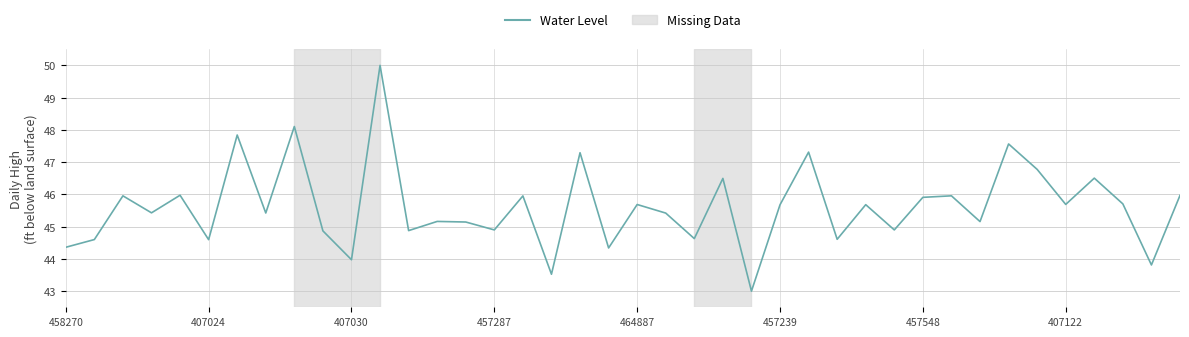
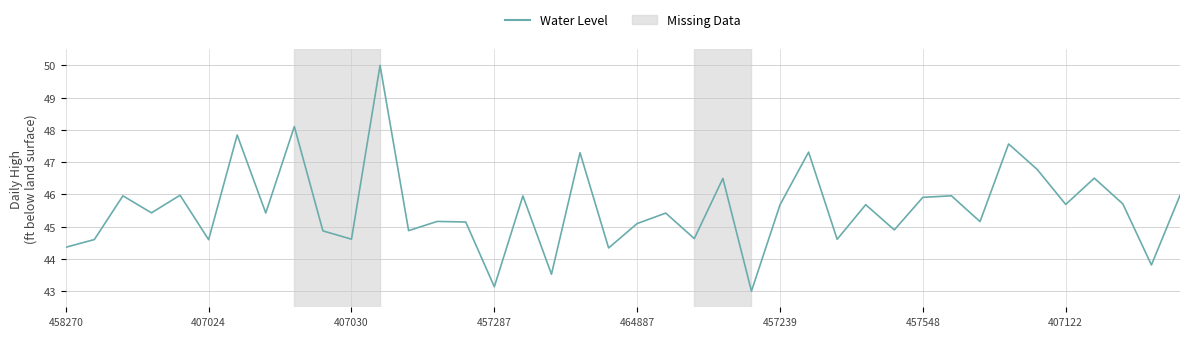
407030: 44.0 -> 44.6
457287: 44.9 -> 43.1
464887: 45.7 -> 45.1
